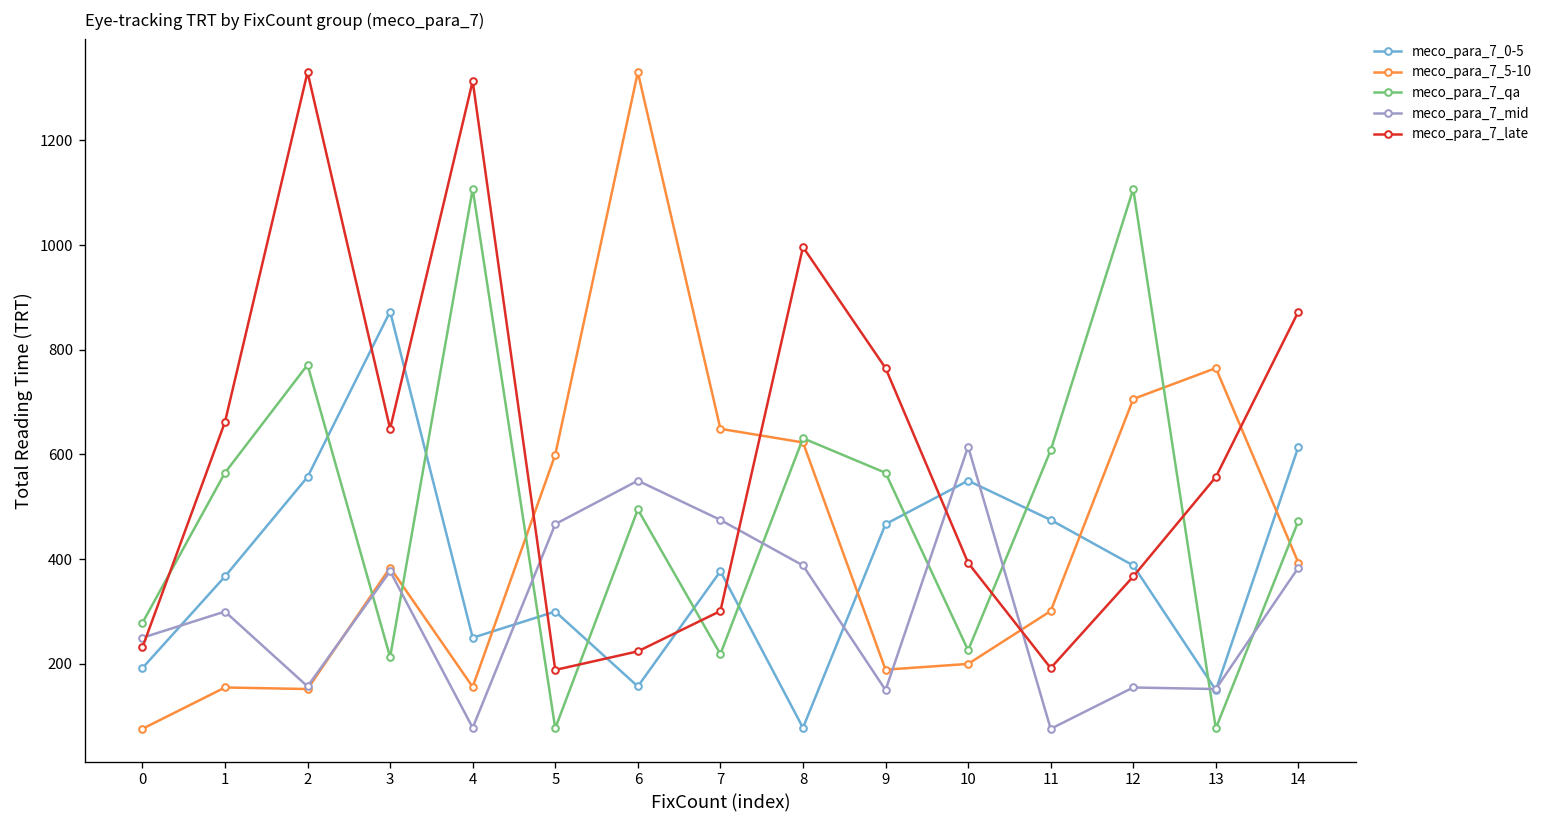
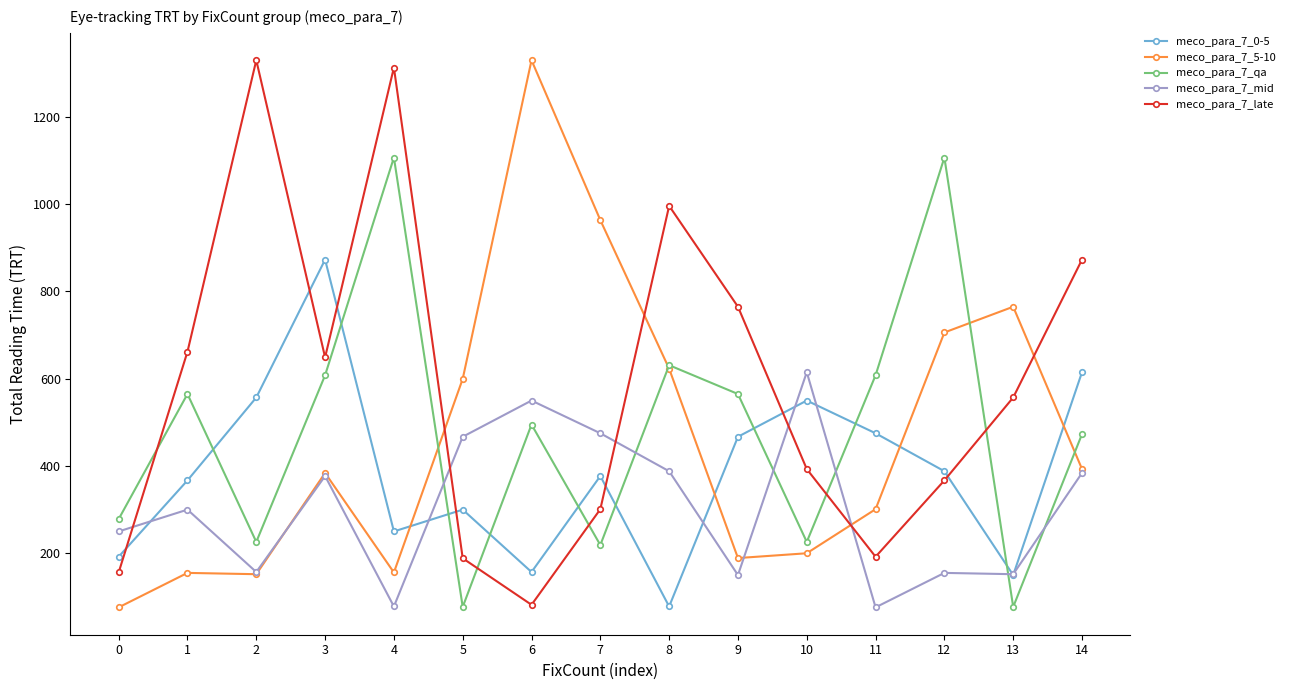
meco_para_7_late, 0: 230 -> 160
meco_para_7_qa, 2: 770 -> 230
meco_para_7_qa, 3: 210 -> 610
meco_para_7_late, 6: 220 -> 80
meco_para_7_5-10, 7: 650 -> 960
